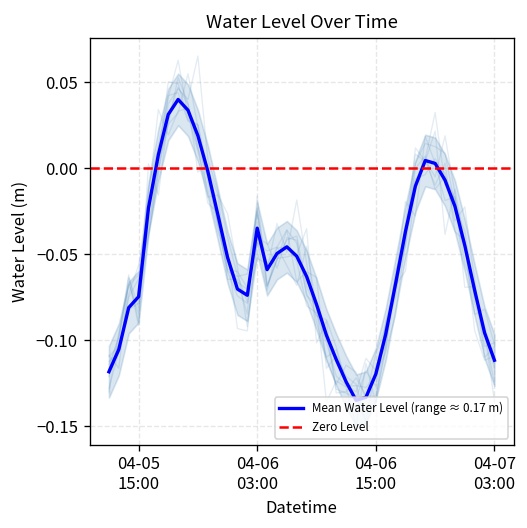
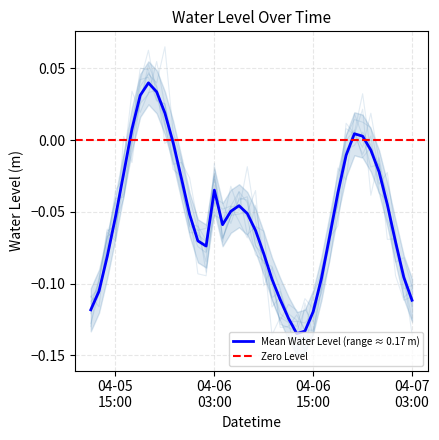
Mean Water Level (range ≈ 0.17 m), 04-05 15:00: -0.075 -> -0.053
